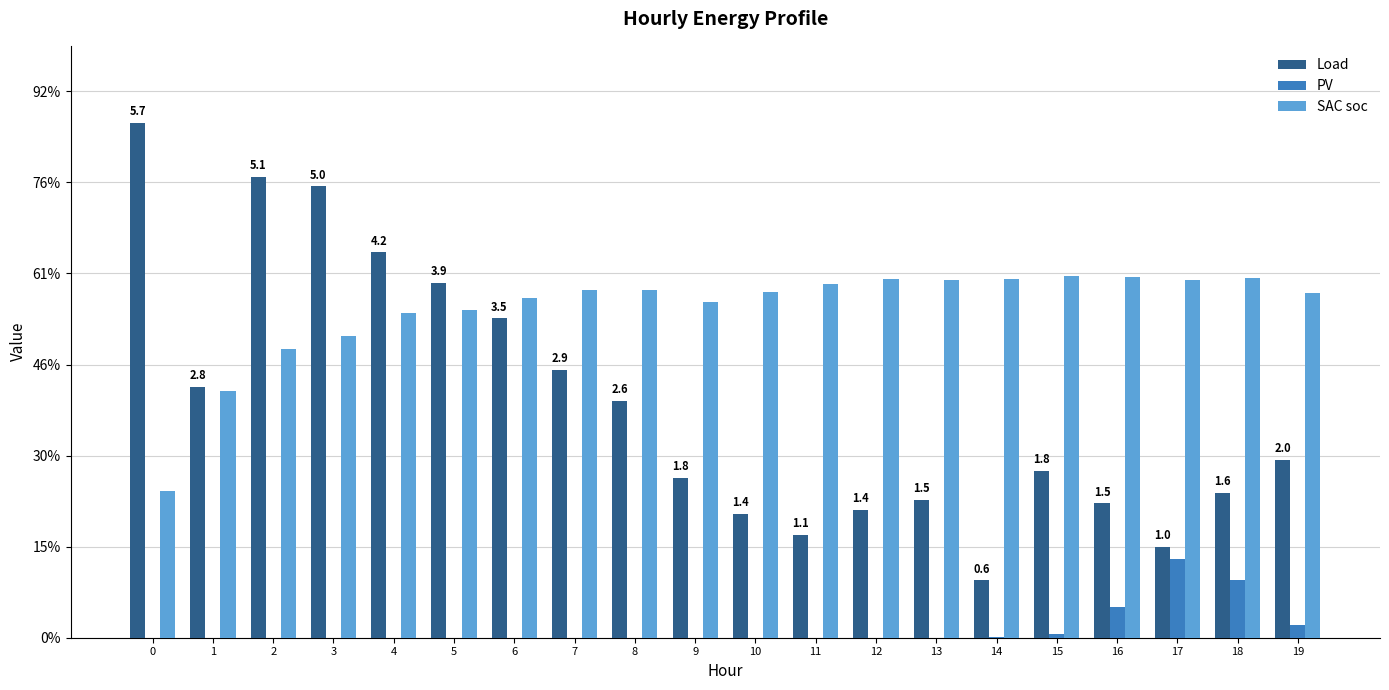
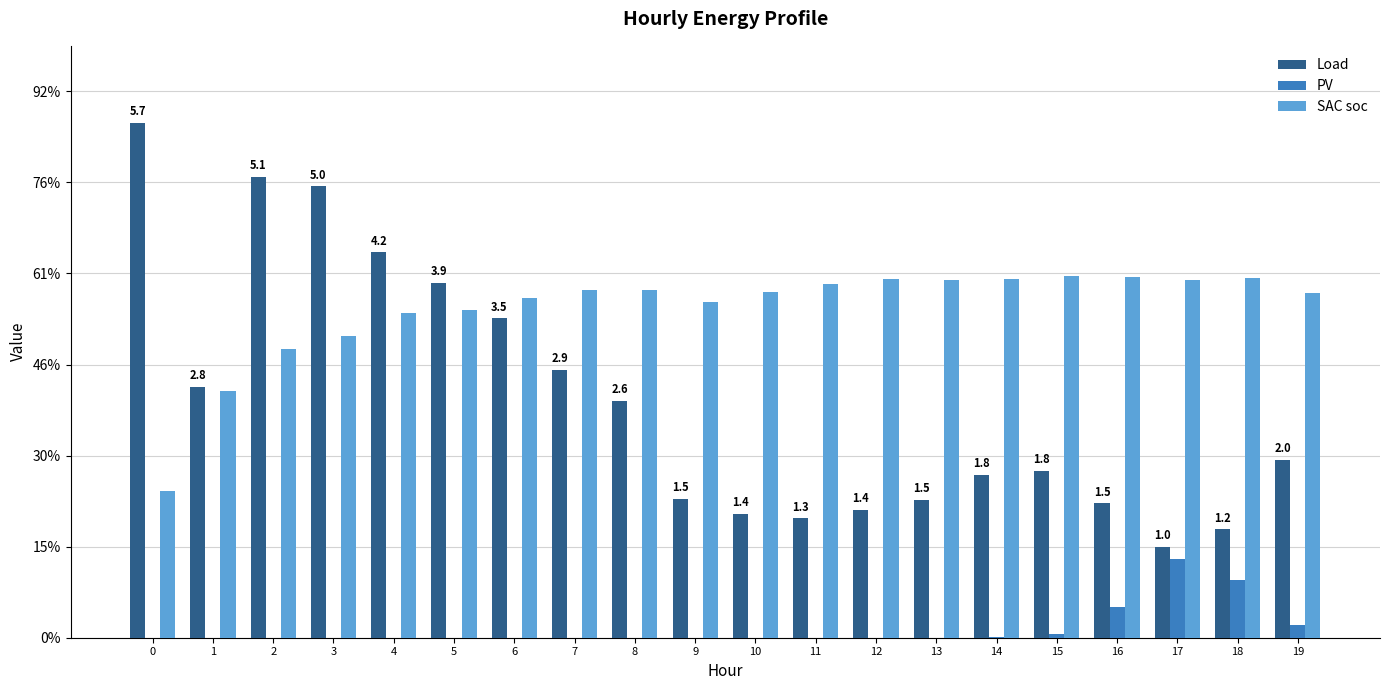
Load, 9: 1.8 -> 1.5
Load, 11: 1.1 -> 1.3
Load, 14: 0.6 -> 1.8
Load, 18: 1.6 -> 1.2
